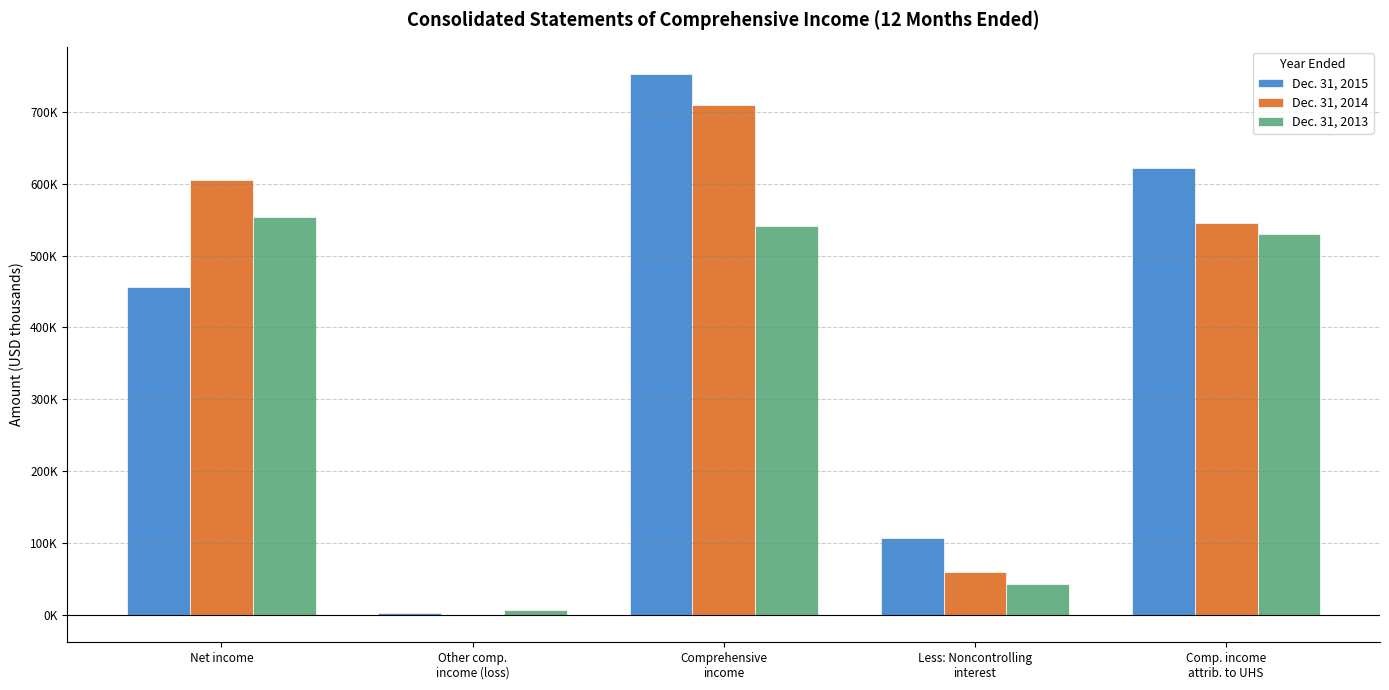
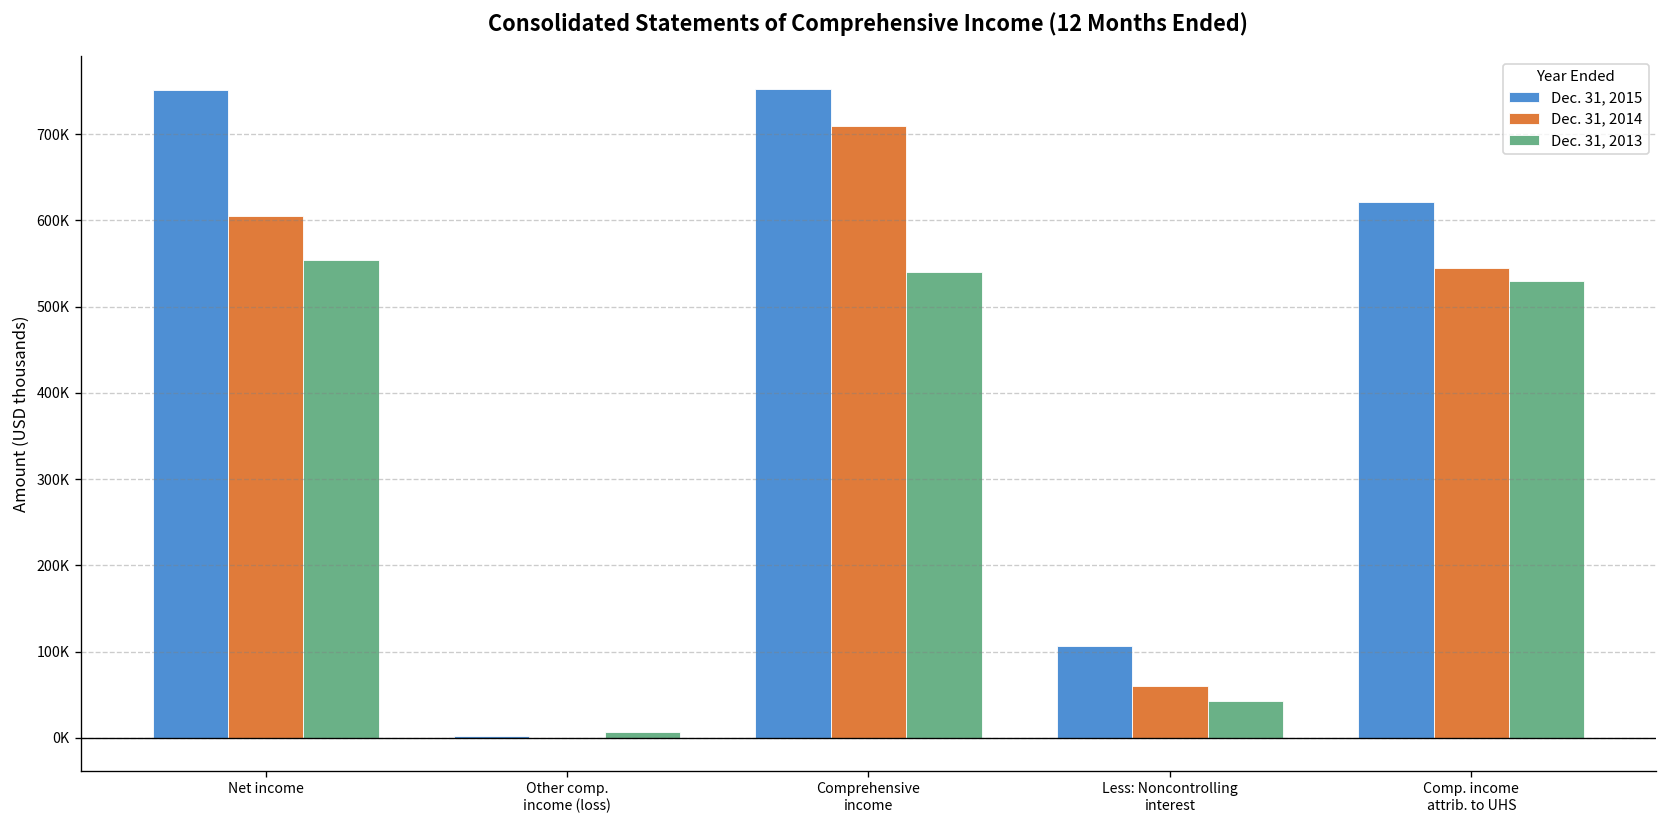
Dec. 31, 2015, Net income: 460000 -> 750000
